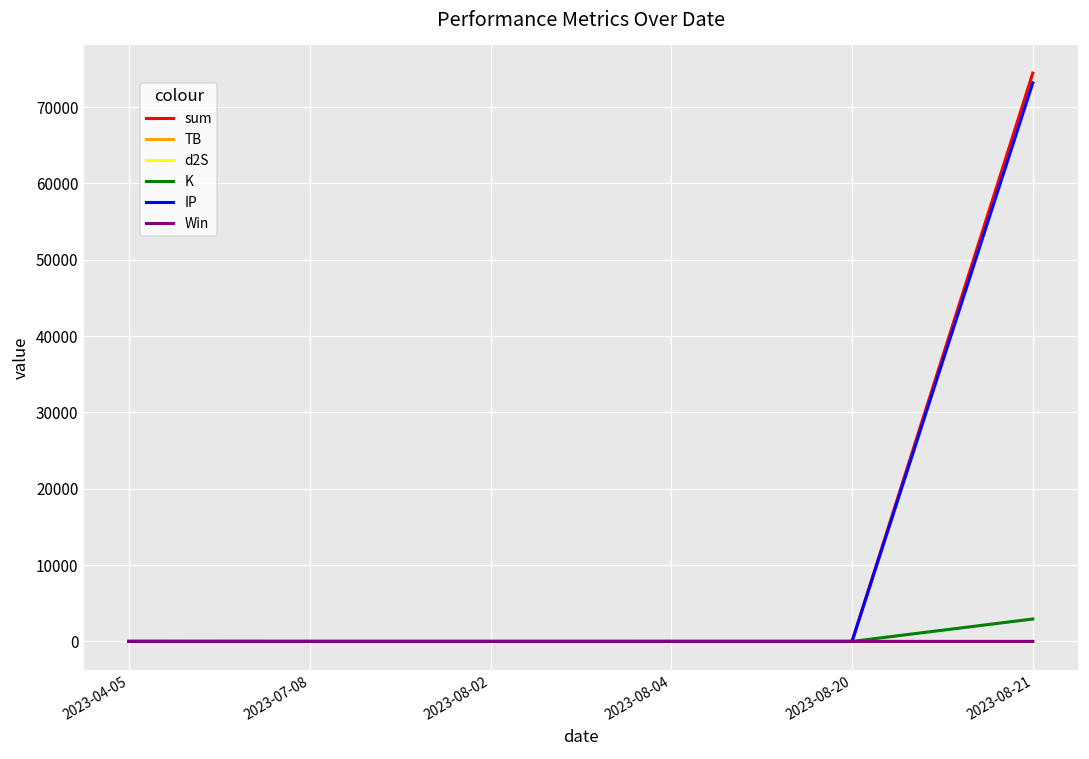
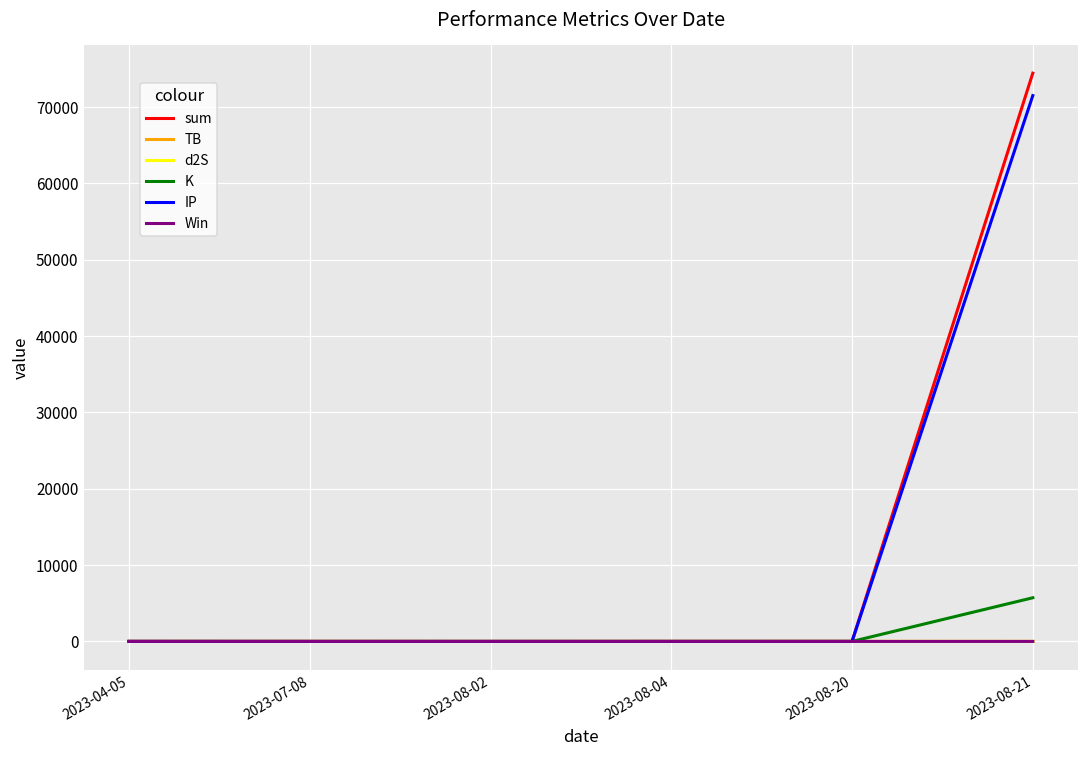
K, 2023-08-21: 3000 -> 6000
IP, 2023-08-21: 73000 -> 72000
